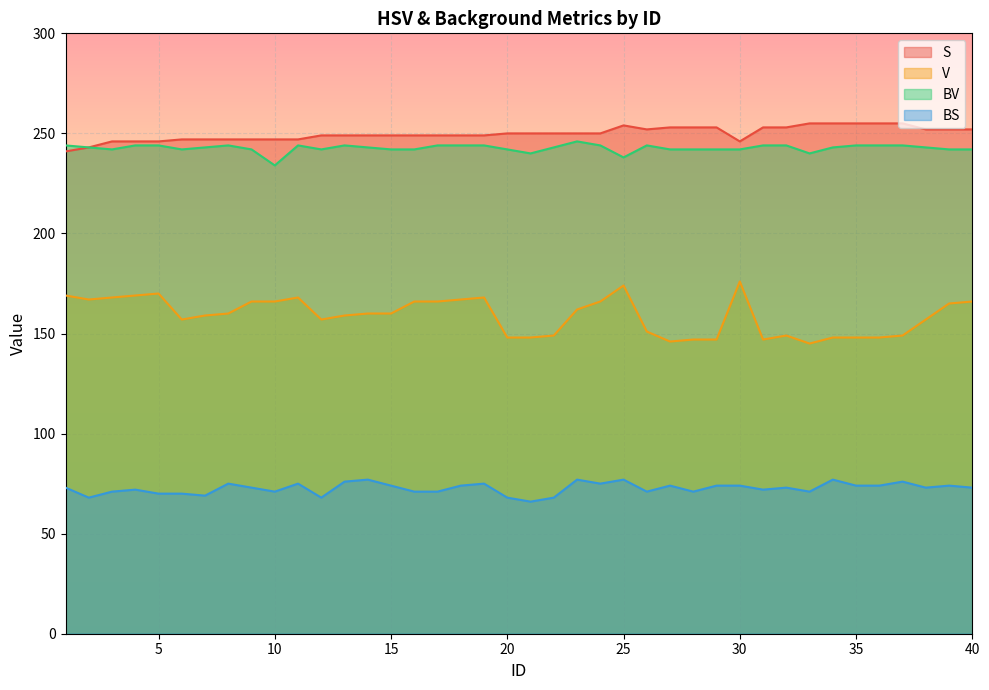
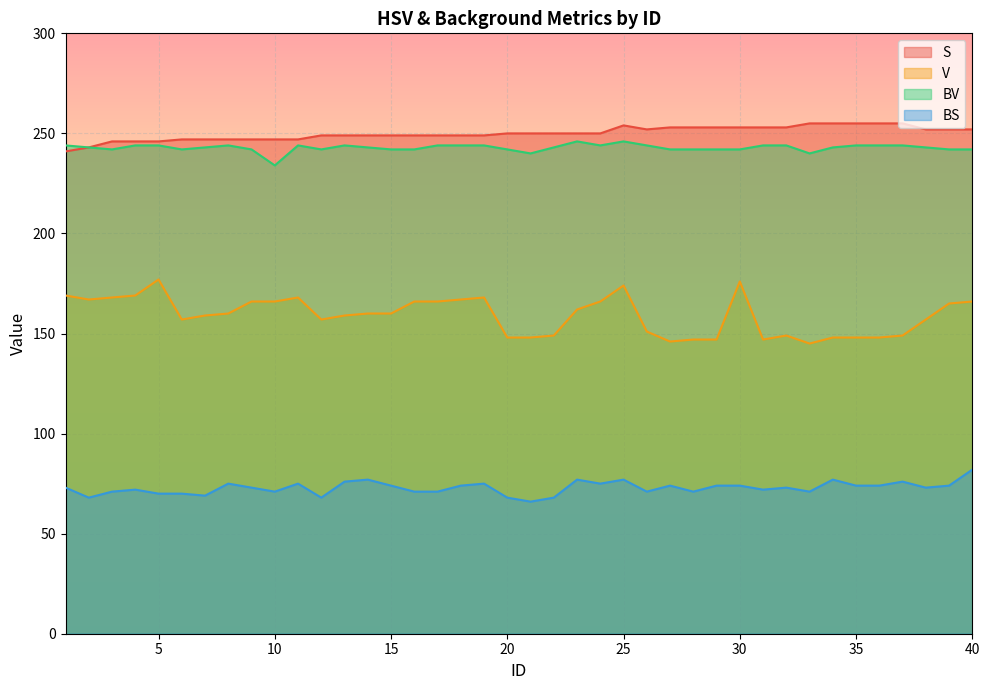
V, 5: 170 -> 177
BV, 25: 238 -> 246
S, 30: 246 -> 253
BS, 40: 73 -> 82
